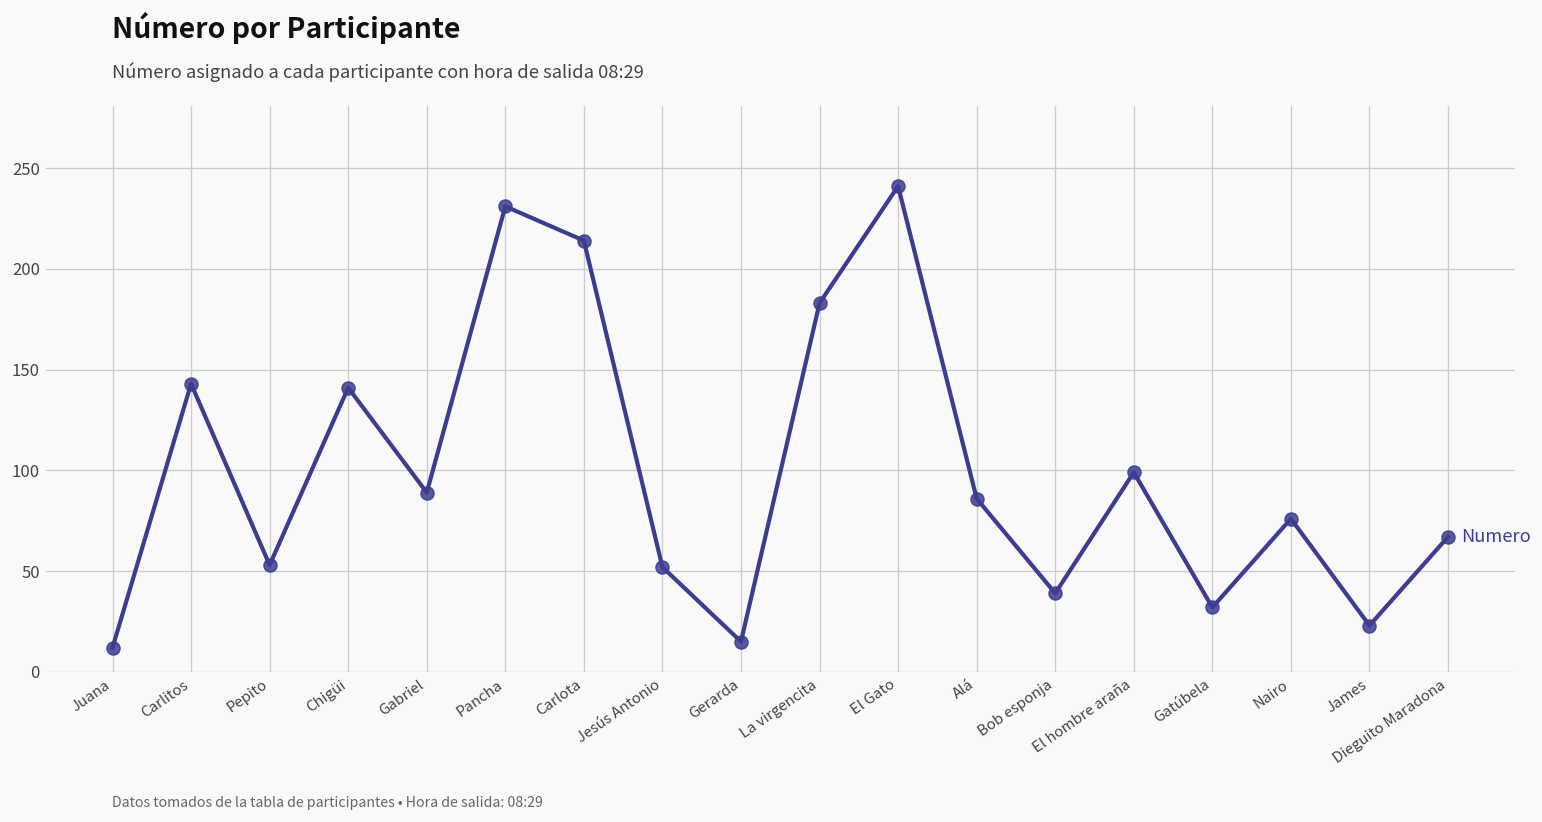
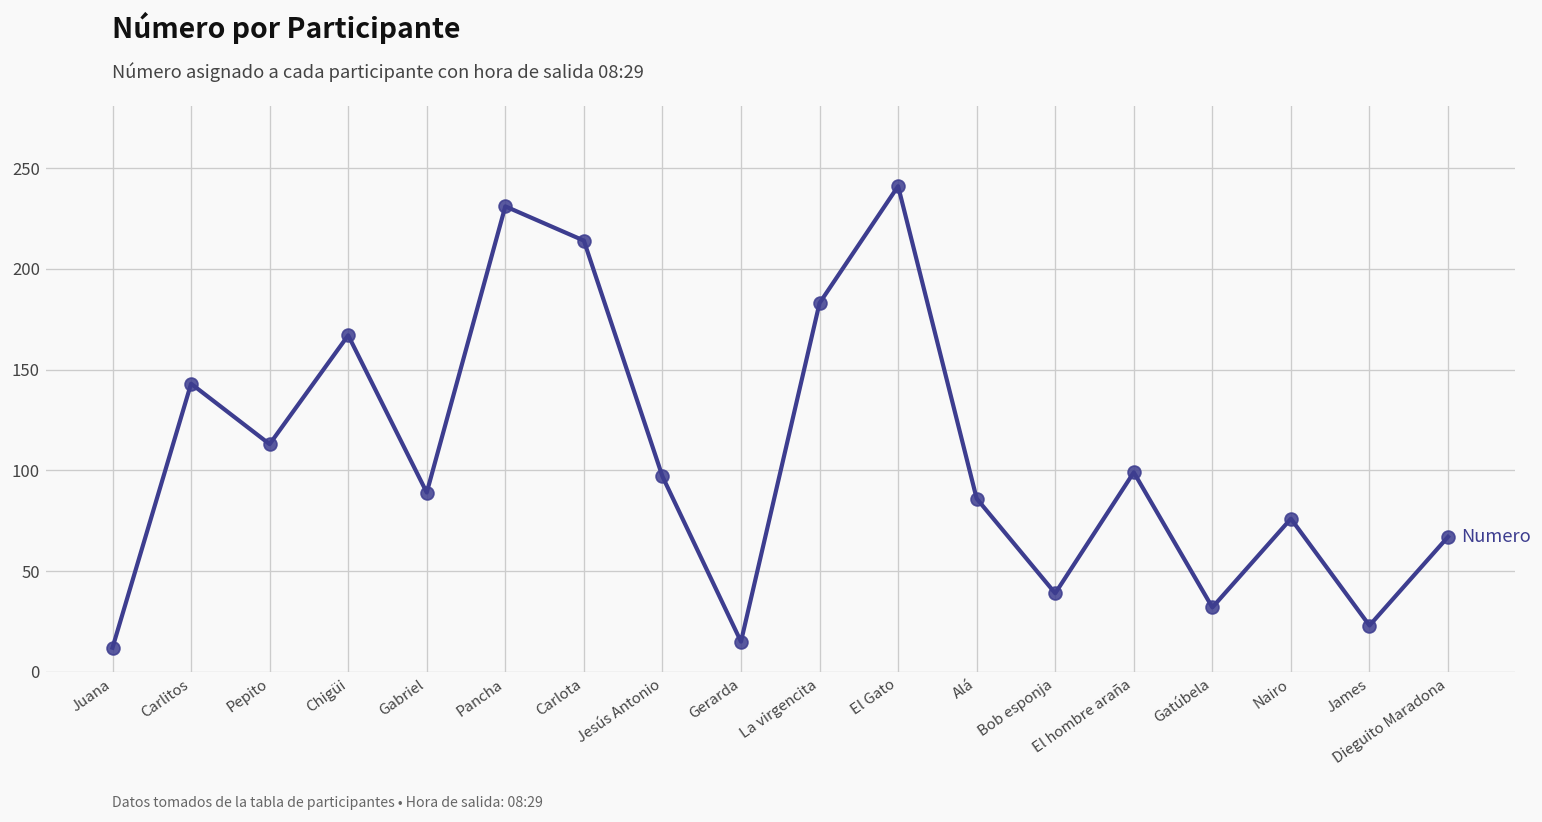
Pepito: 53 -> 113
Chigüi: 141 -> 167
Jesús Antonio: 52 -> 97
